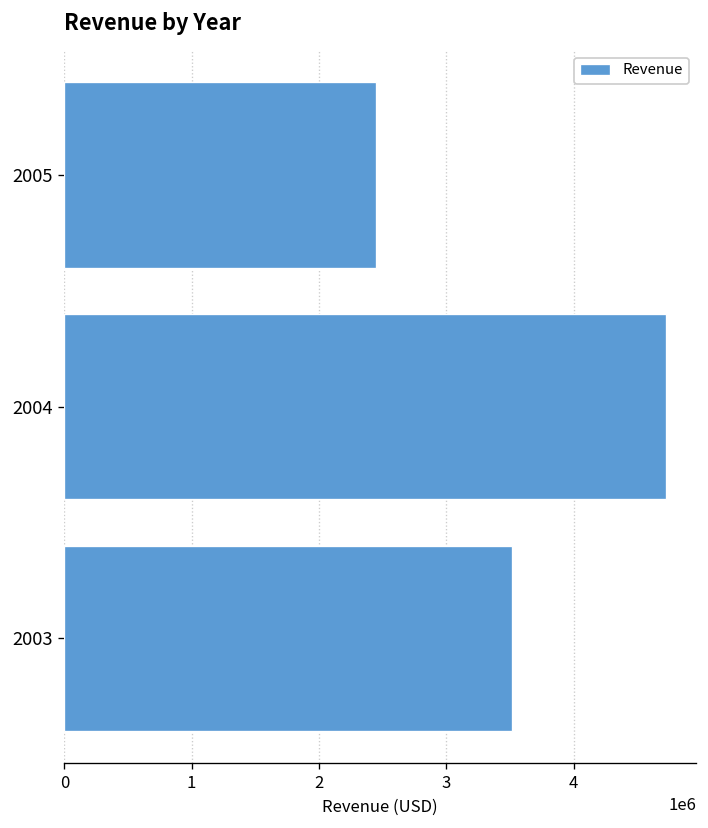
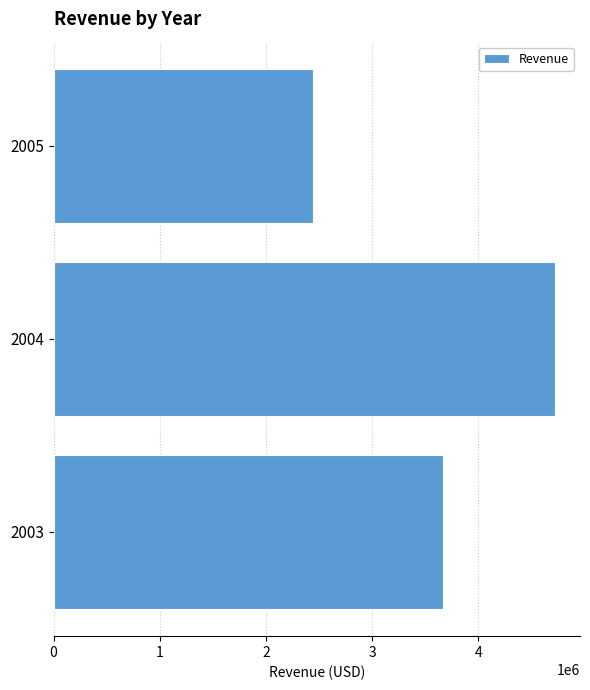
2003: 3520000 -> 3670000
